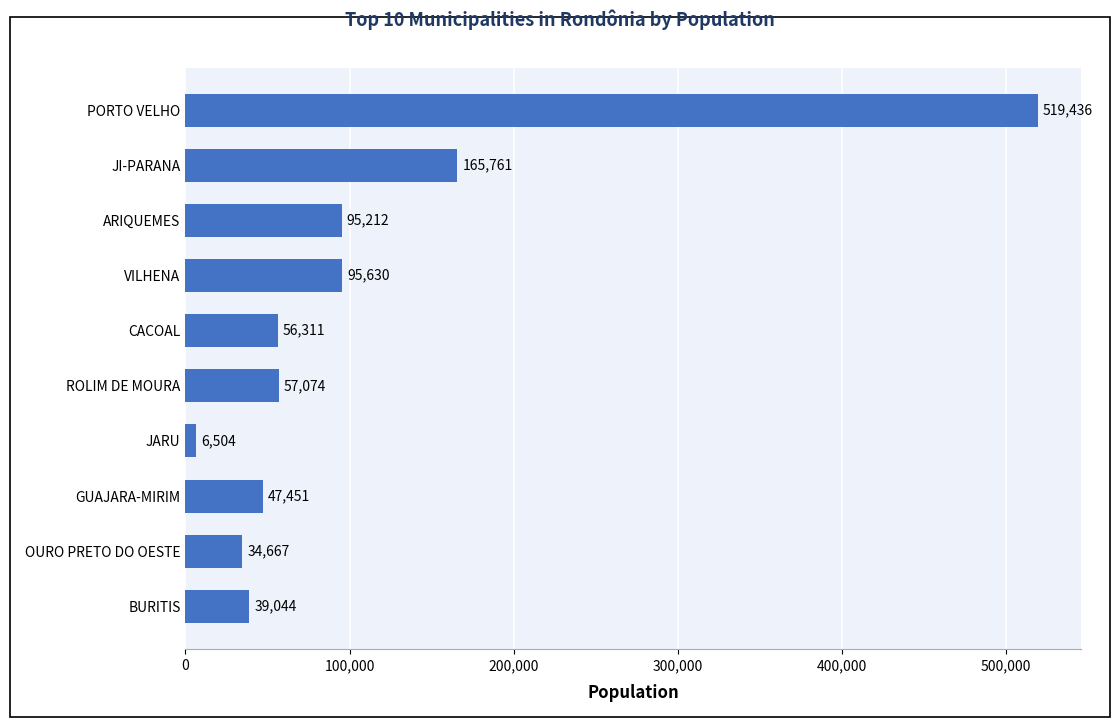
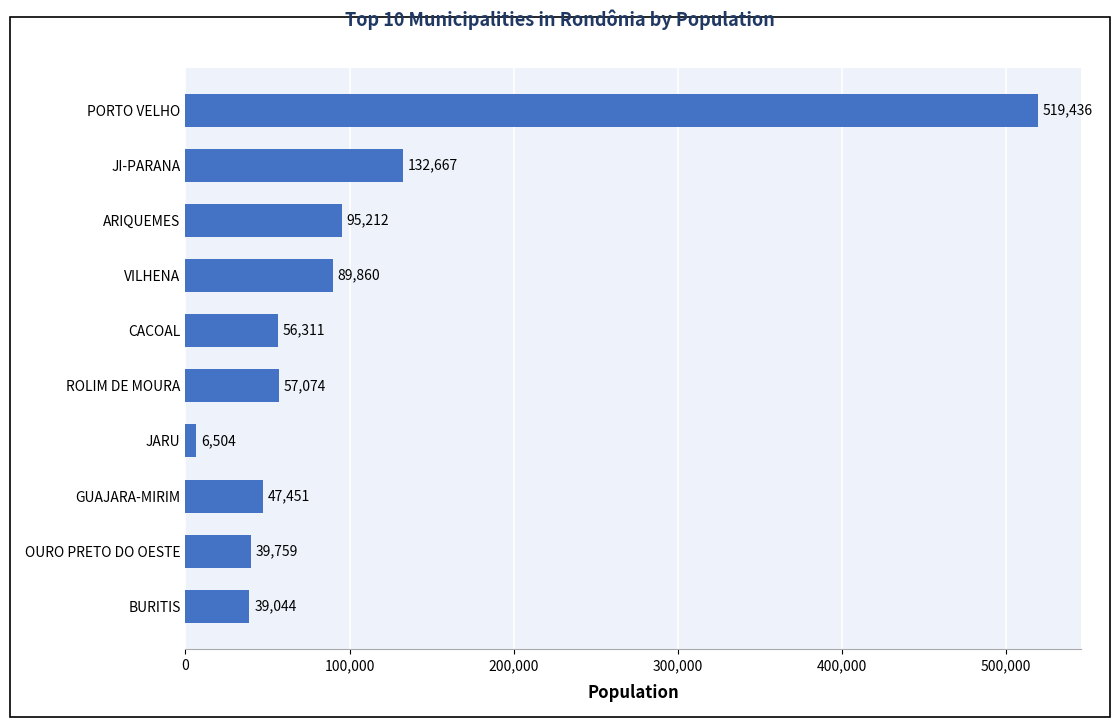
JI-PARANA: 165,761 -> 132,667
VILHENA: 95,630 -> 89,860
OURO PRETO DO OESTE: 34,667 -> 39,759
